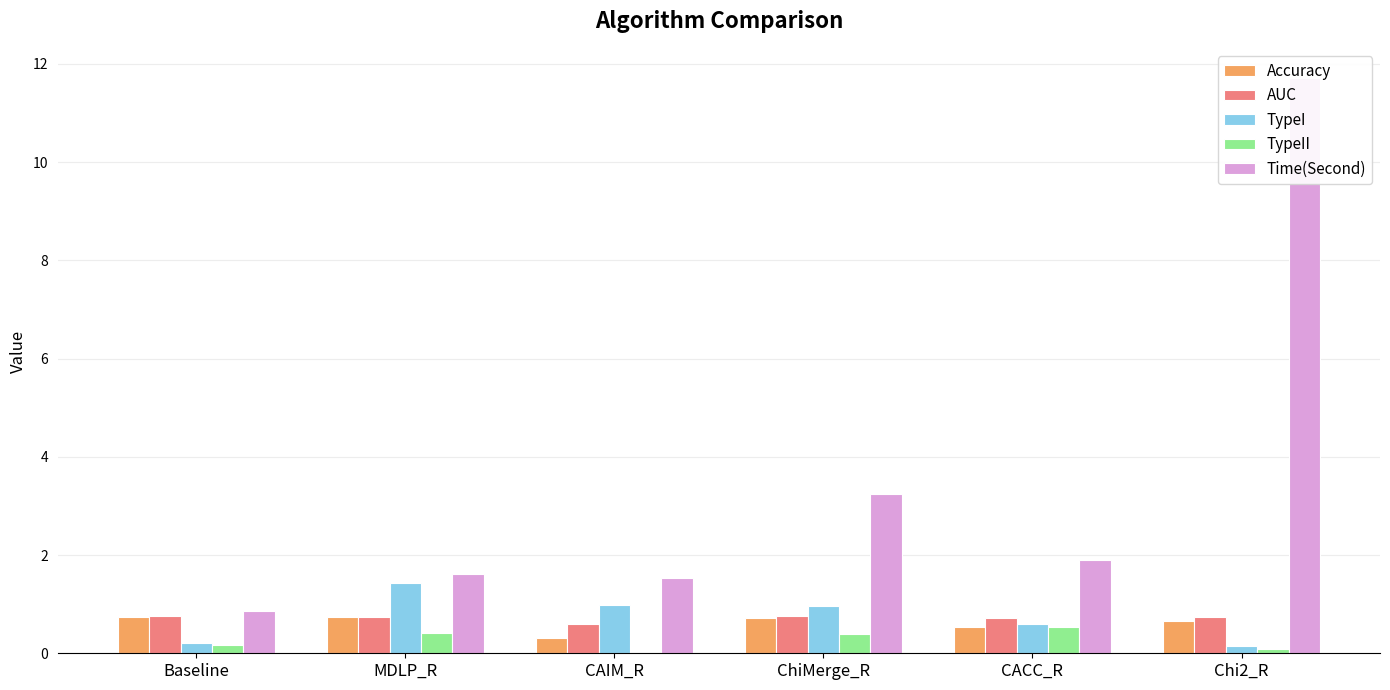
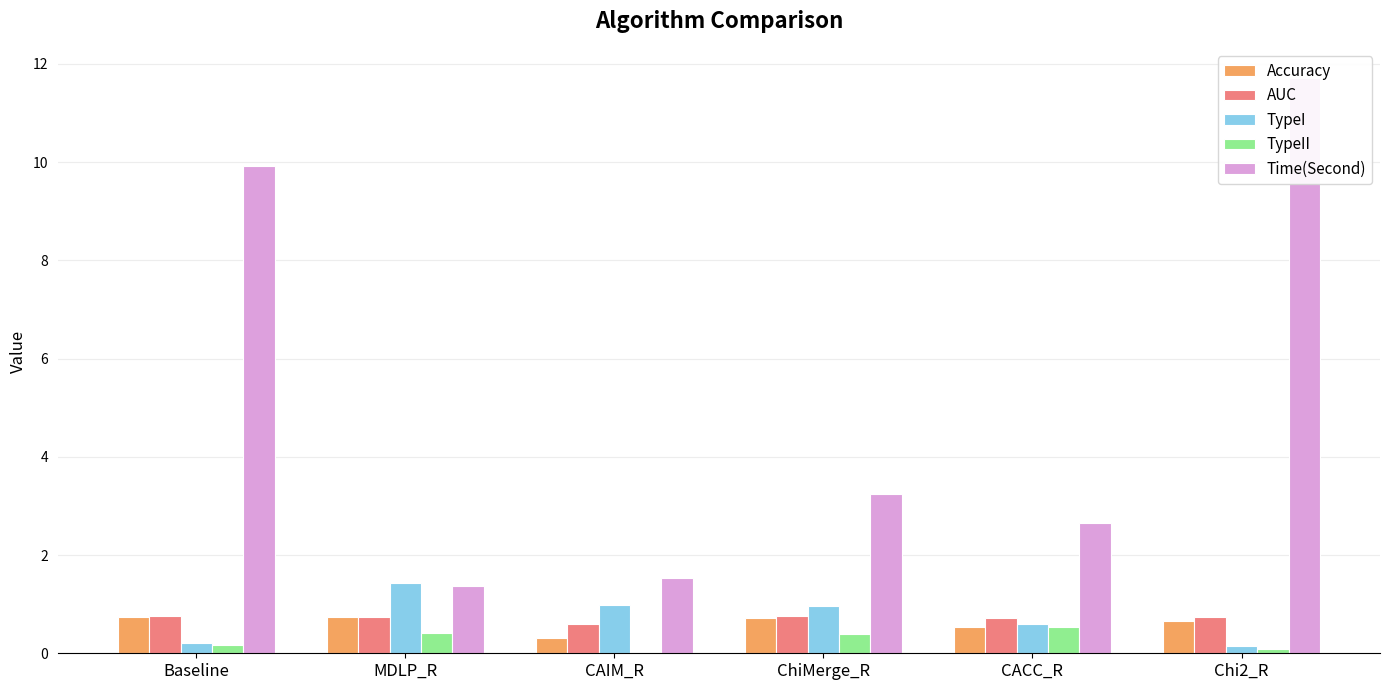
Time(Second), Baseline: 0.9 -> 9.9
Time(Second), MDLP_R: 1.6 -> 1.4
Time(Second), CACC_R: 1.9 -> 2.6
